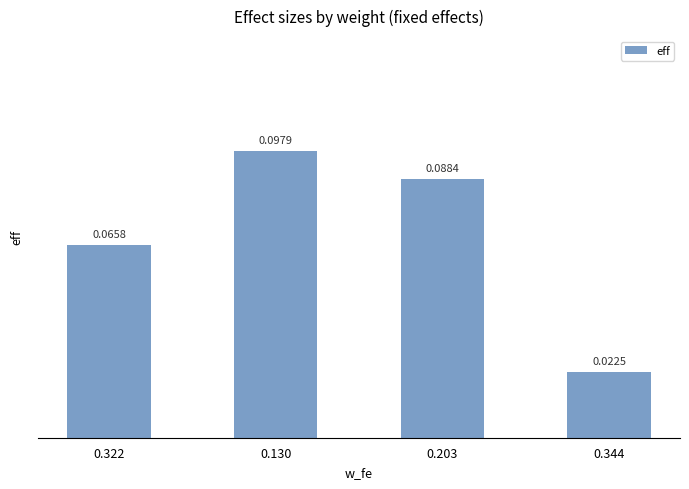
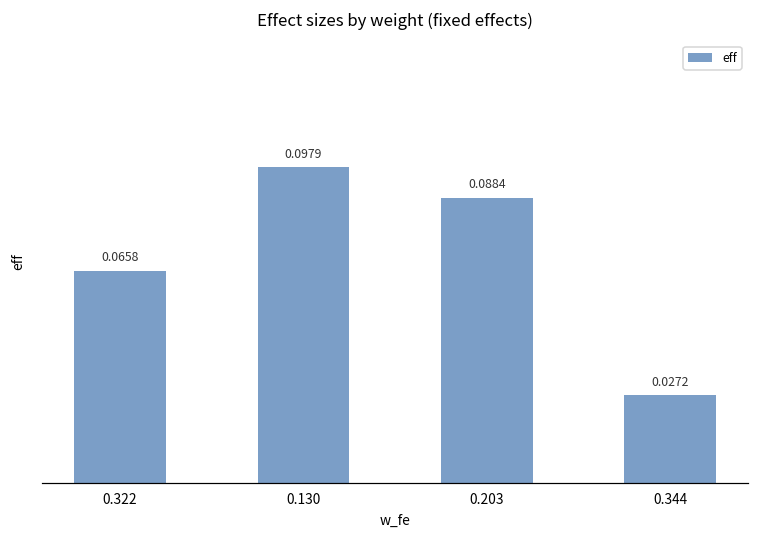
0.344: 0.0225 -> 0.0272
